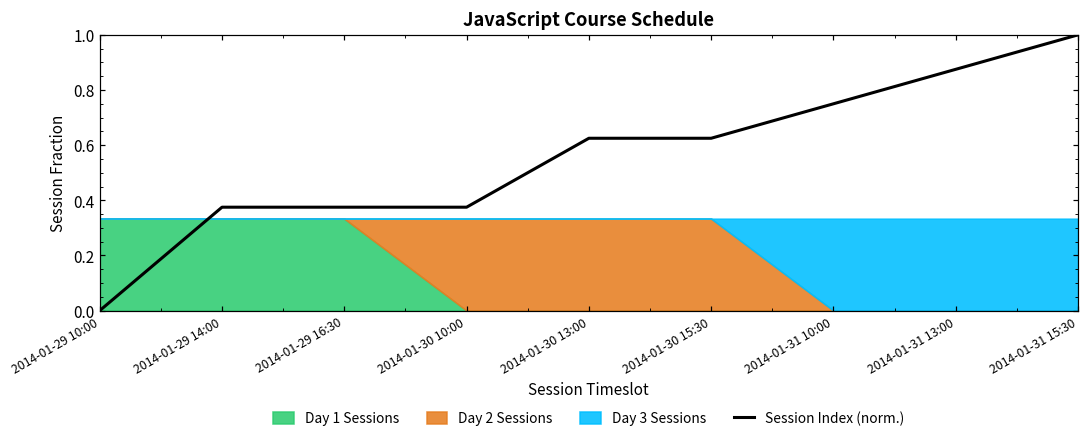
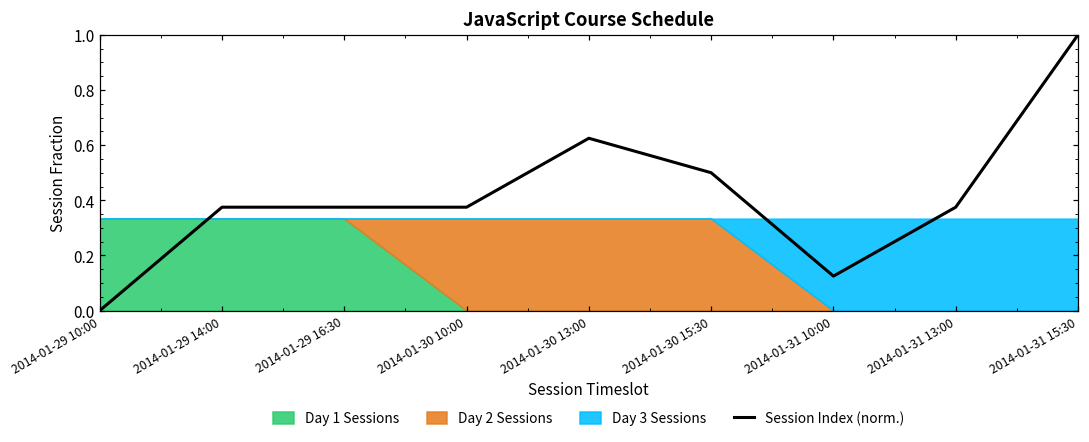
Session Index (norm.), 2014-01-30 15:30: 0.63 -> 0.50
Session Index (norm.), 2014-01-31 10:00: 0.75 -> 0.13
Session Index (norm.), 2014-01-31 13:00: 0.88 -> 0.38
